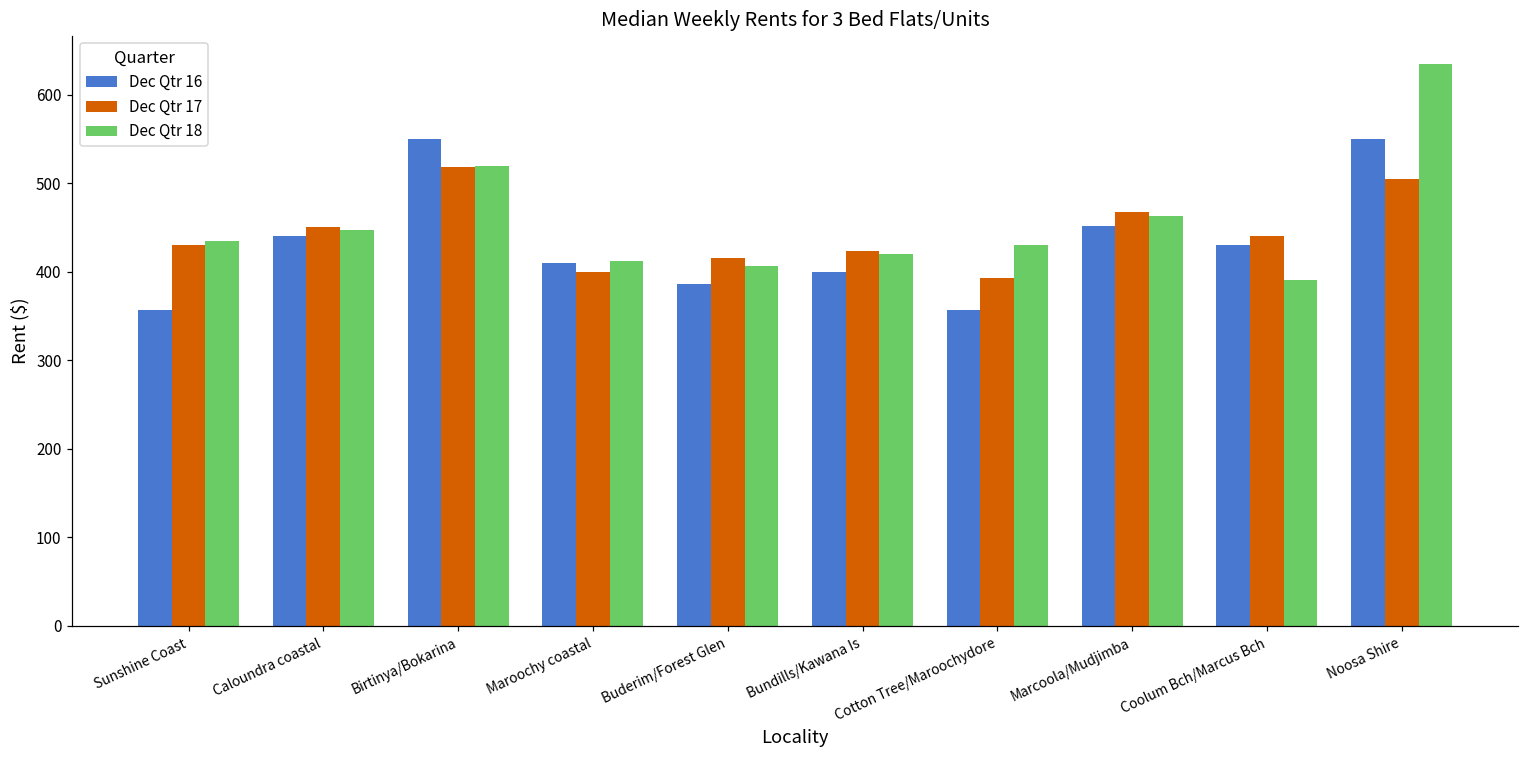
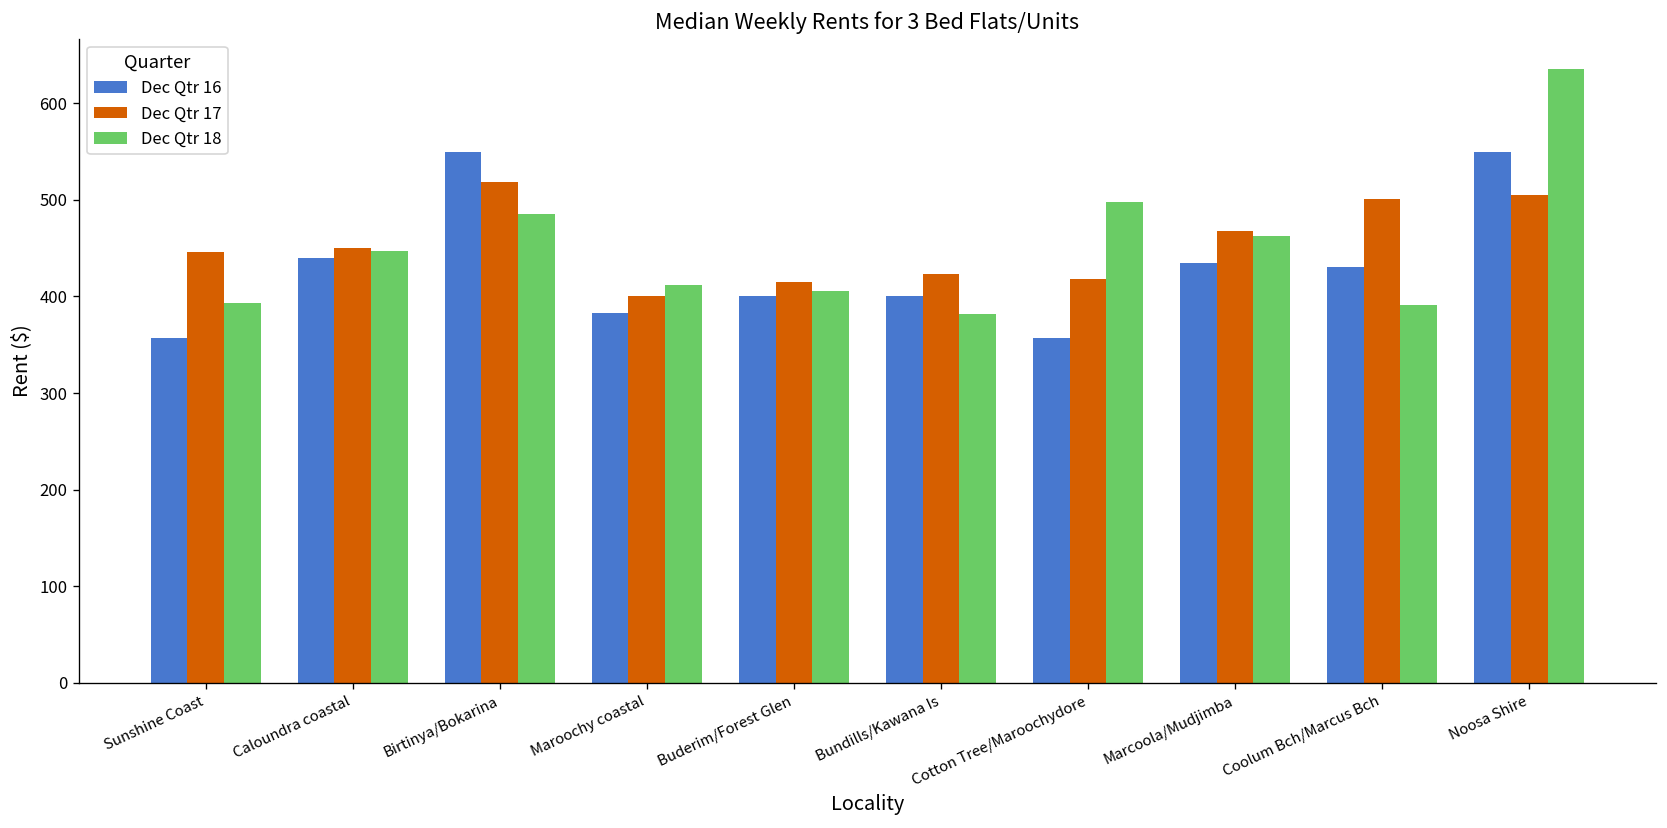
Dec Qtr 17, Sunshine Coast: 430 -> 450
Dec Qtr 18, Sunshine Coast: 440 -> 390
Dec Qtr 18, Birtinya/Bokarina: 520 -> 490
Dec Qtr 16, Maroochy coastal: 410 -> 380
Dec Qtr 16, Buderim/Forest Glen: 390 -> 400
Dec Qtr 18, Bundills/Kawana Is: 420 -> 380
Dec Qtr 17, Cotton Tree/Maroochydore: 390 -> 420
Dec Qtr 18, Cotton Tree/Maroochydore: 430 -> 500
Dec Qtr 16, Marcoola/Mudjimba: 450 -> 440
Dec Qtr 17, Coolum Bch/Marcus Bch: 440 -> 500
